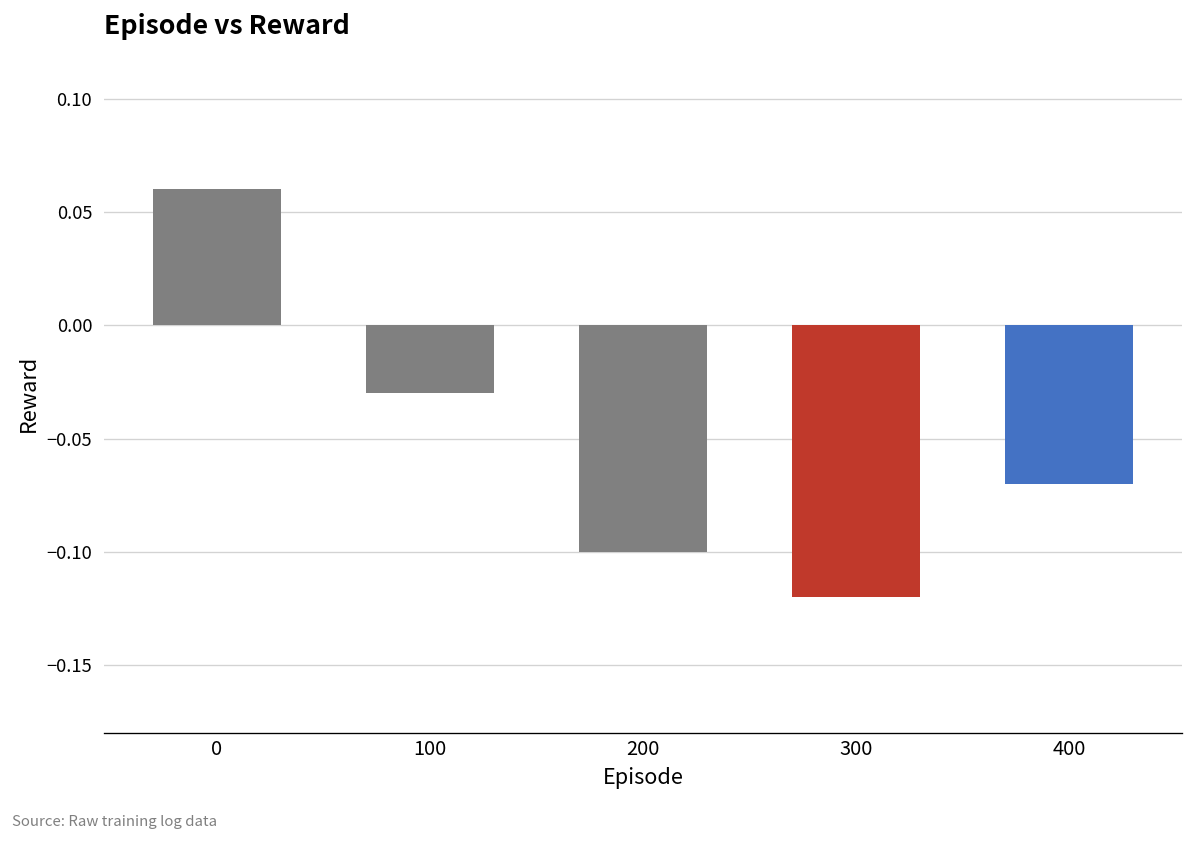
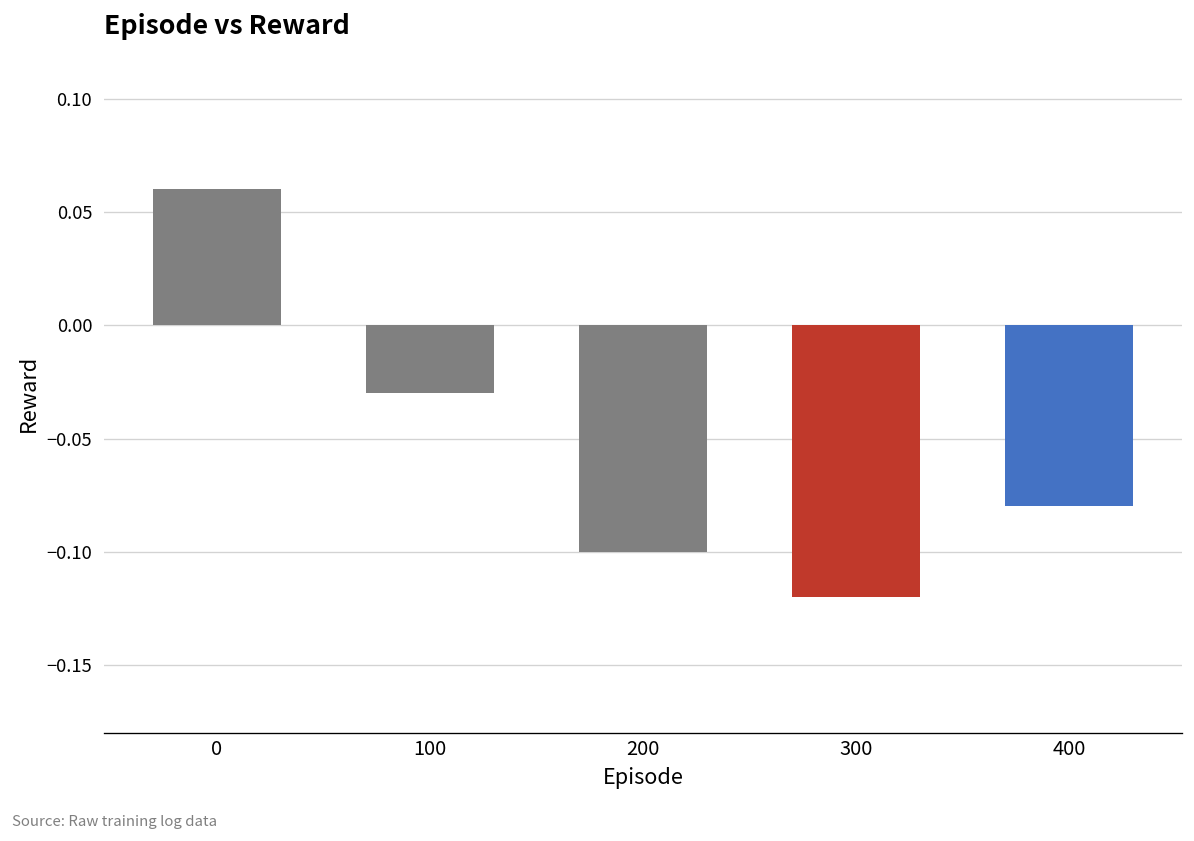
400: -0.07 -> -0.08
